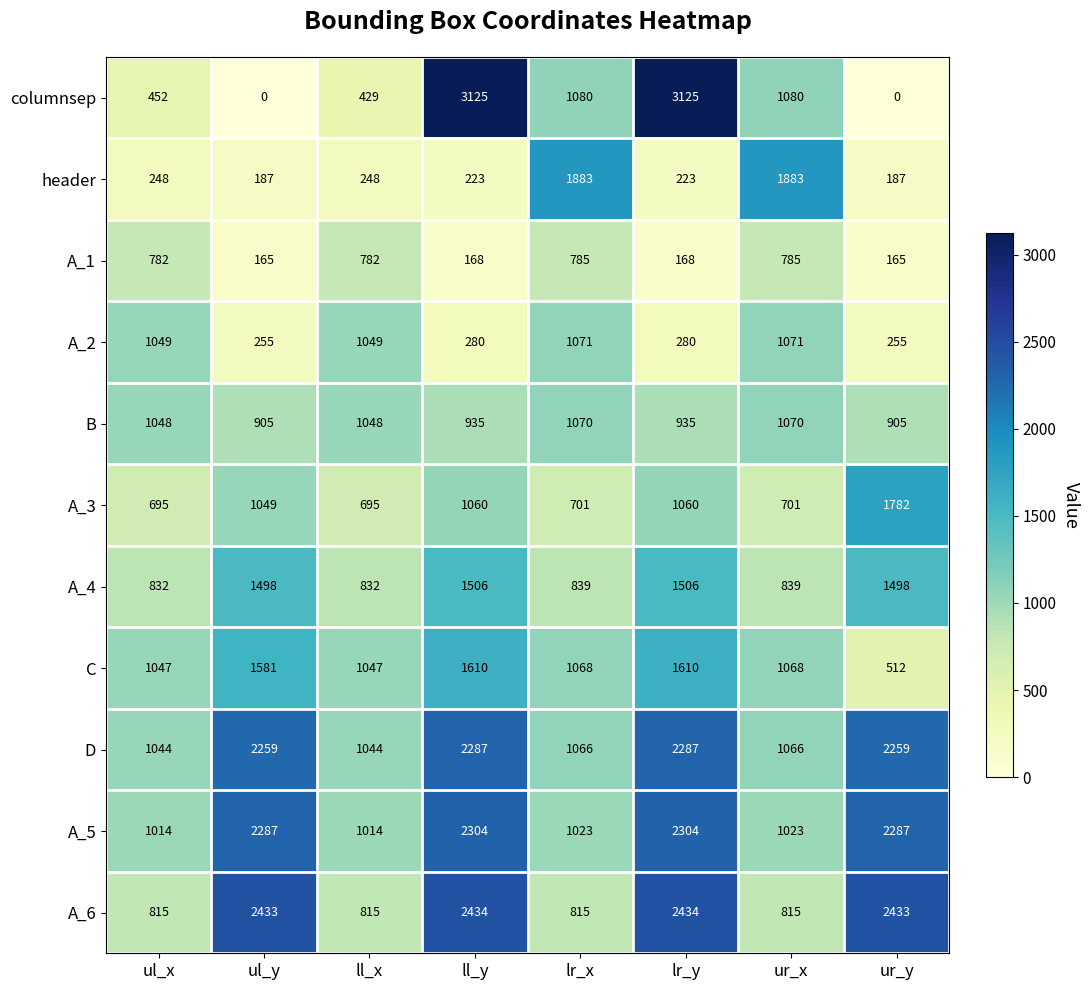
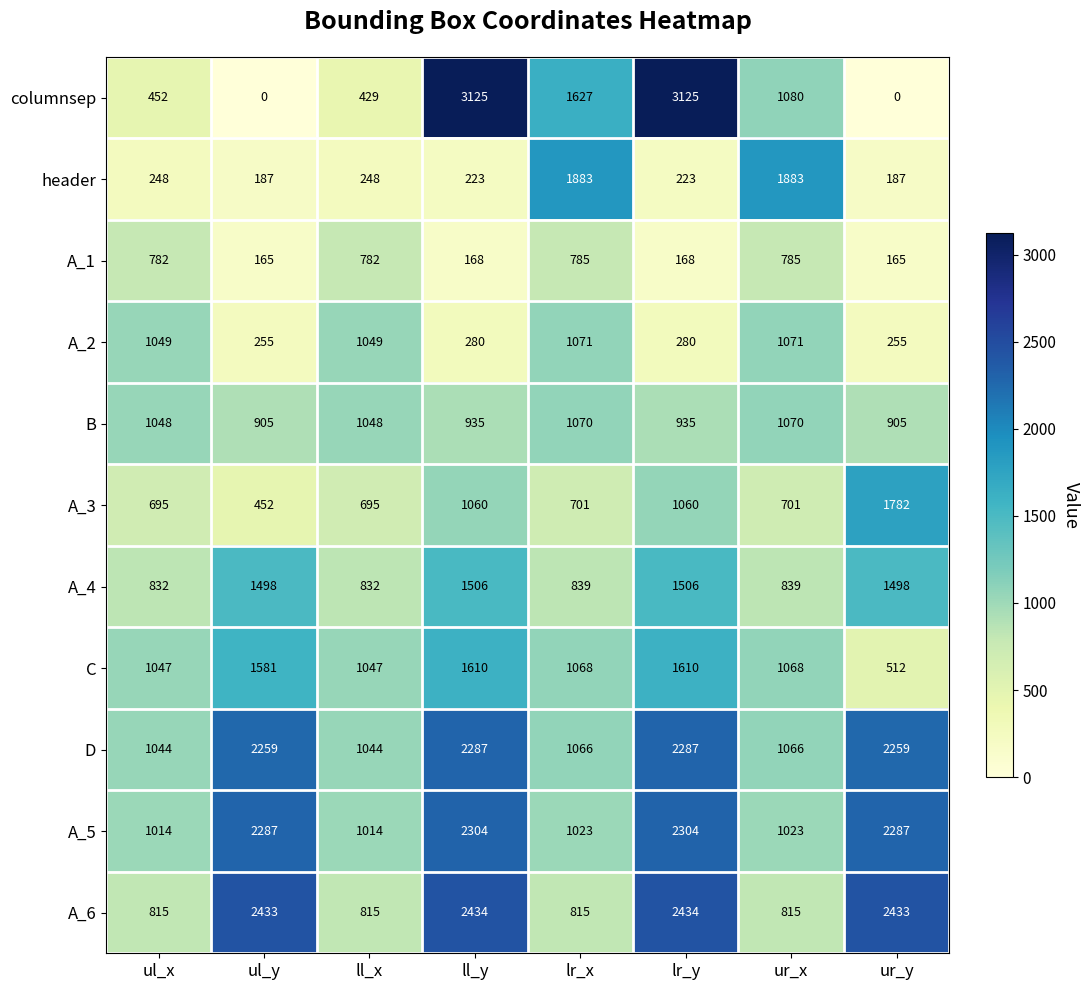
columnsep, lr_x: 1080 -> 1627
A_3, ul_y: 1049 -> 452
